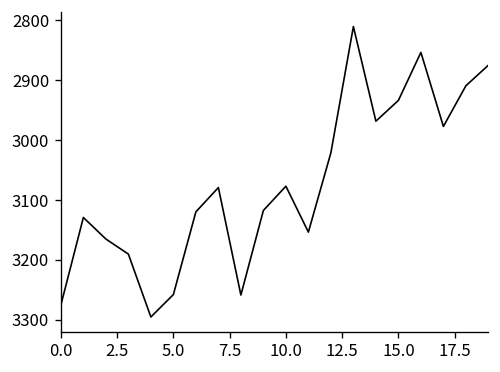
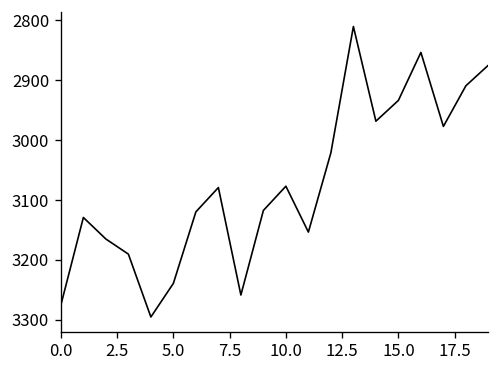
5.0: 3260 -> 3240
